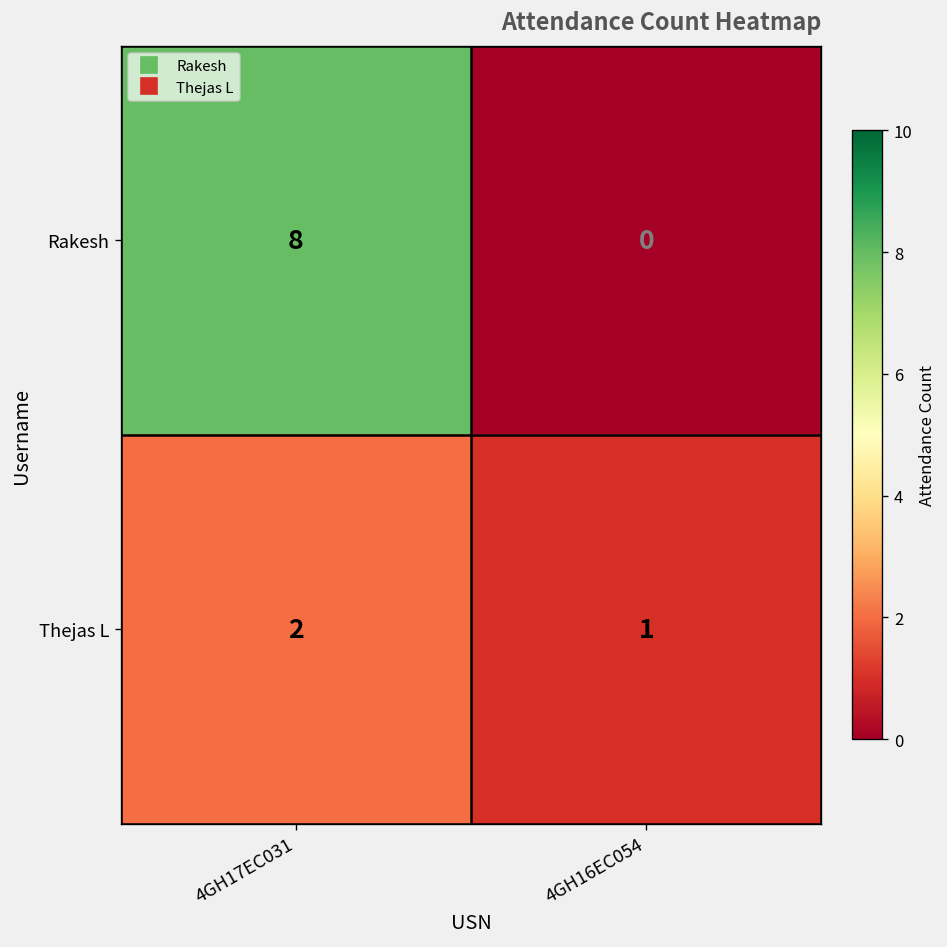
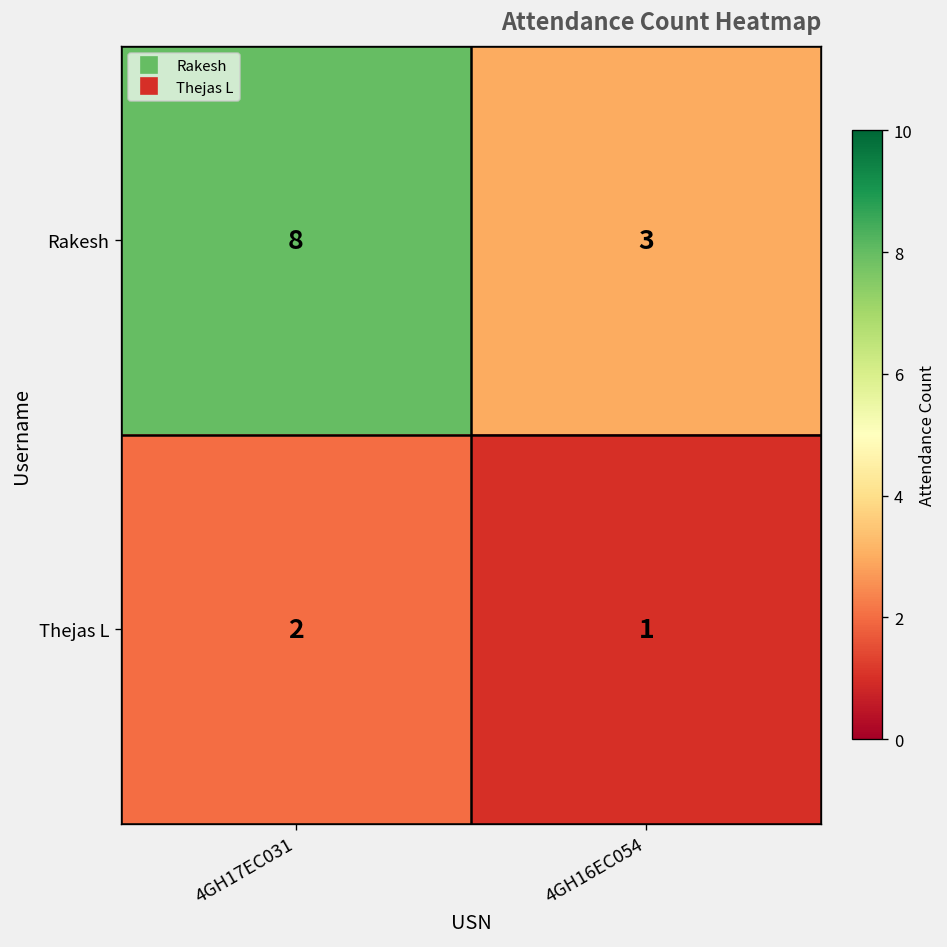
Rakesh, 4GH16EC054: 0 -> 3
